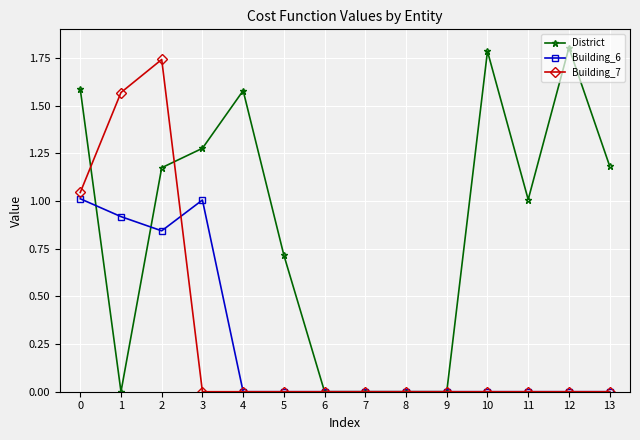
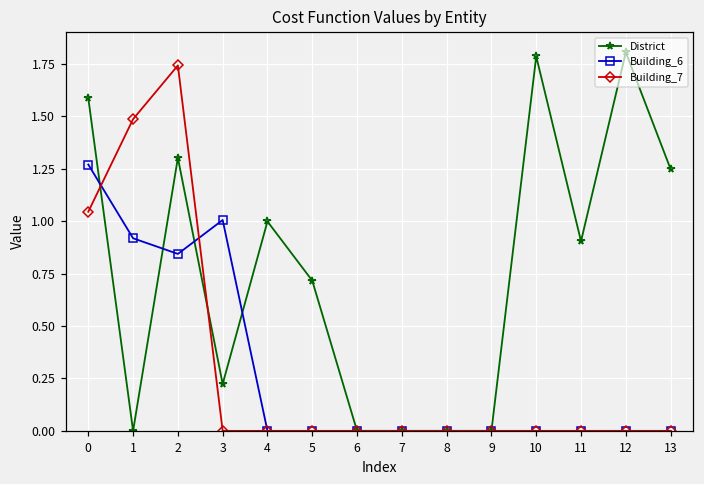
Building_6, 0: 1.01 -> 1.27
Building_7, 1: 1.57 -> 1.49
District, 2: 1.17 -> 1.30
District, 3: 1.28 -> 0.22
District, 4: 1.58 -> 1.00
District, 11: 1.01 -> 0.90
District, 13: 1.18 -> 1.25
